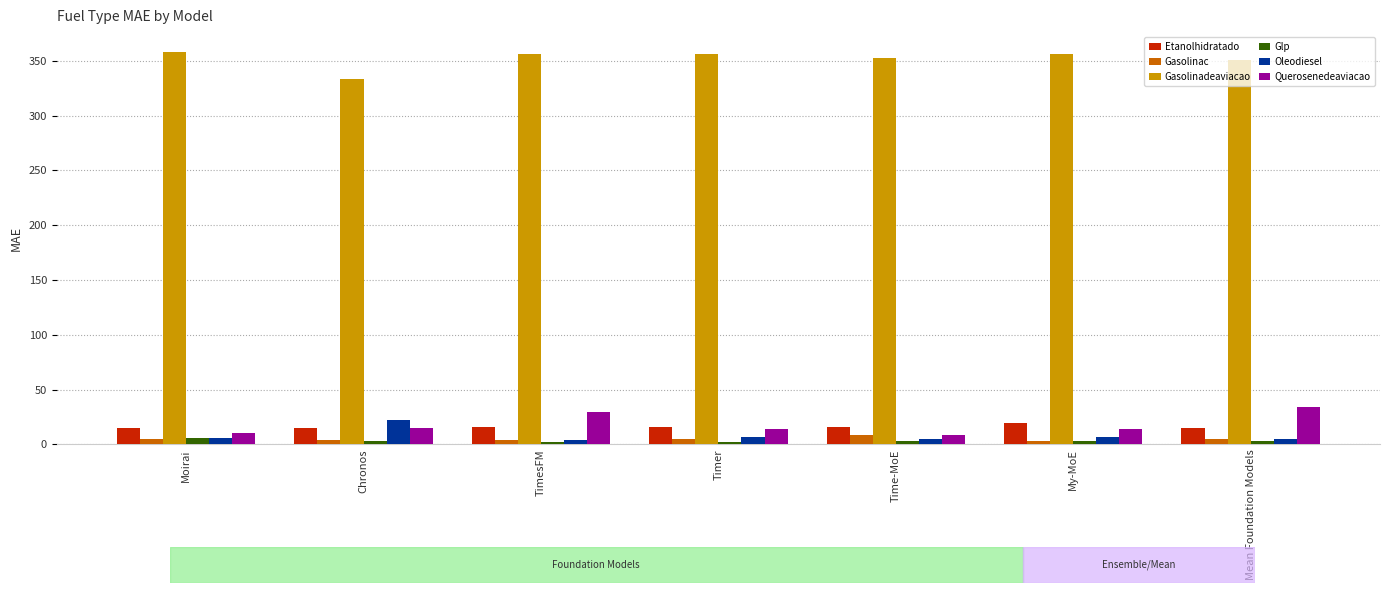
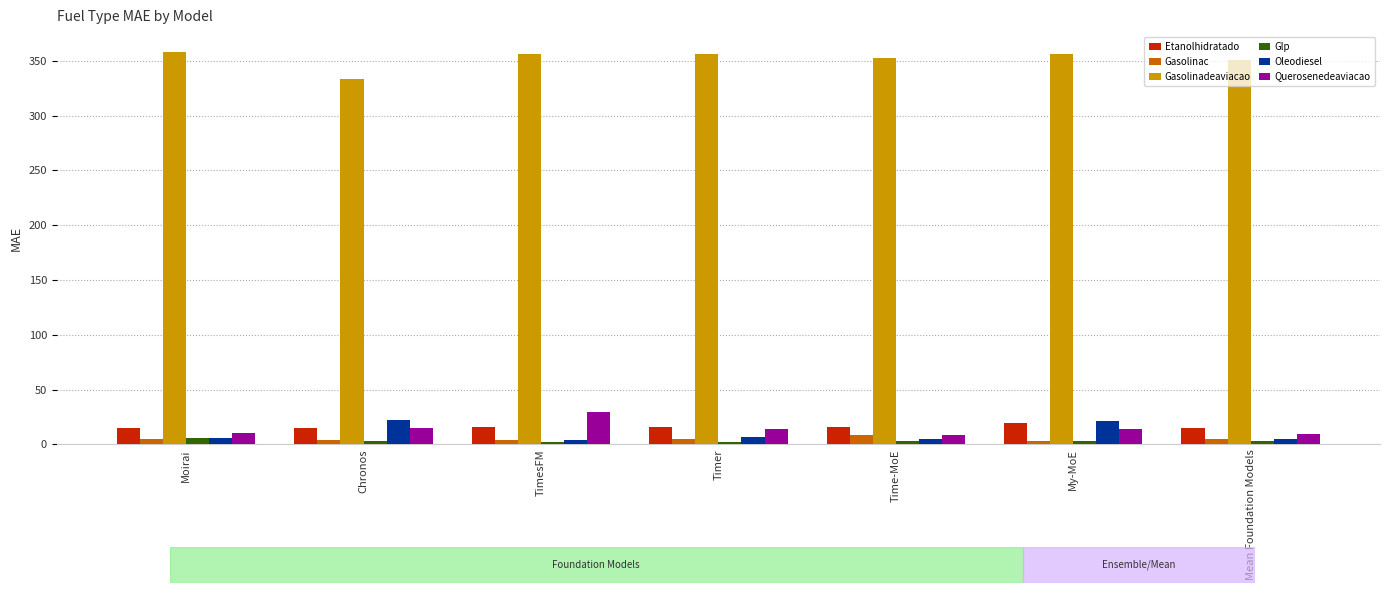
Oleodiesel, My-MoE: 7 -> 22
Querosenedeaviacao, Mean Foundation Models: 34 -> 10
